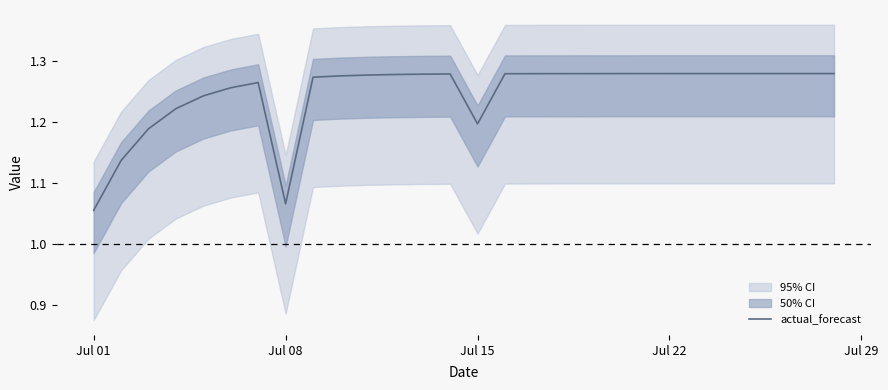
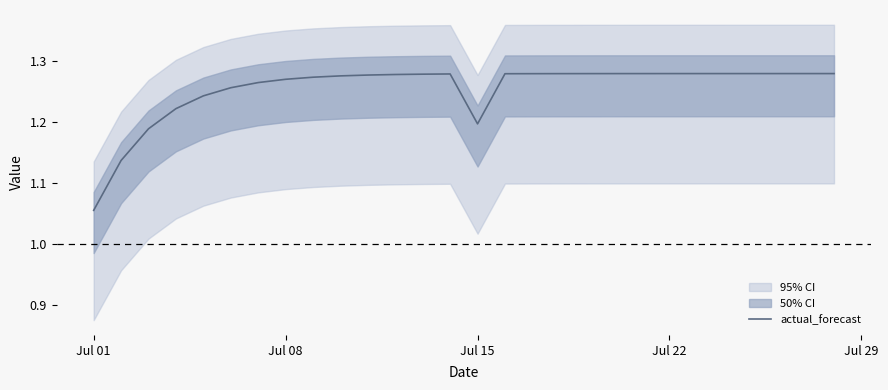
actual_forecast, Jul 08: 1.07 -> 1.27
